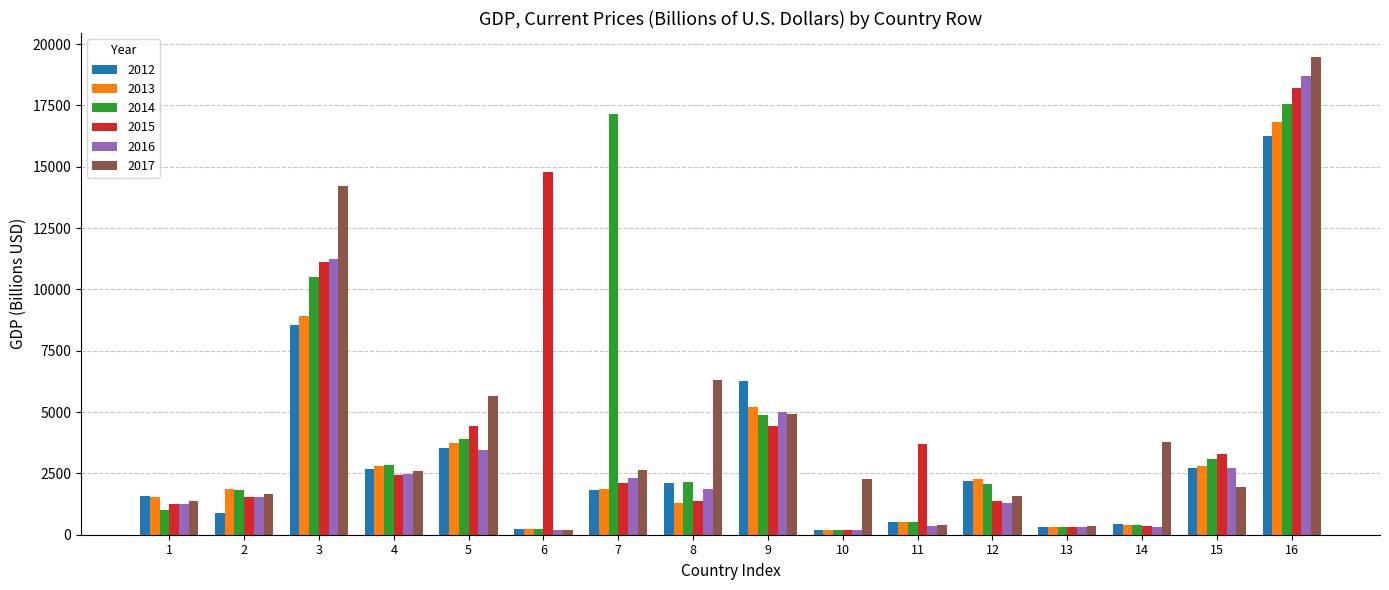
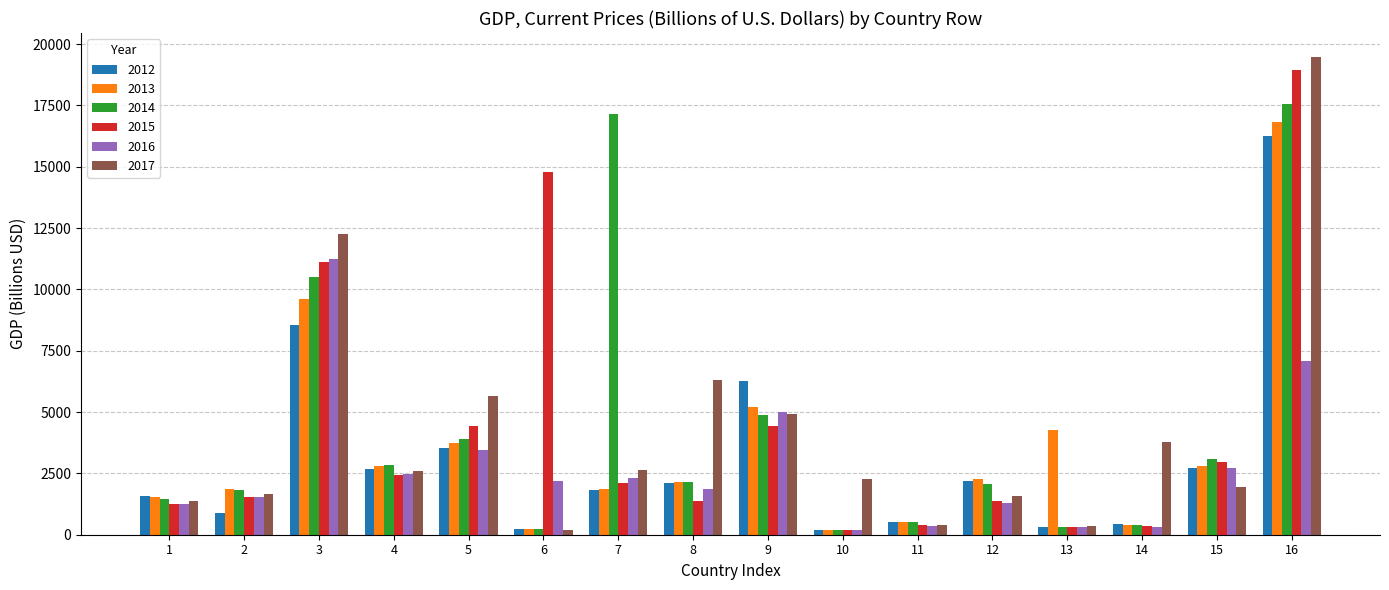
2014, 1: 1000 -> 1500
2013, 3: 8900 -> 9600
2017, 3: 14200 -> 12300
2016, 6: 200 -> 2200
2013, 8: 1300 -> 2100
2015, 11: 3700 -> 400
2013, 13: 300 -> 4300
2015, 15: 3300 -> 3000
2015, 16: 18200 -> 19000
2016, 16: 18700 -> 7100
